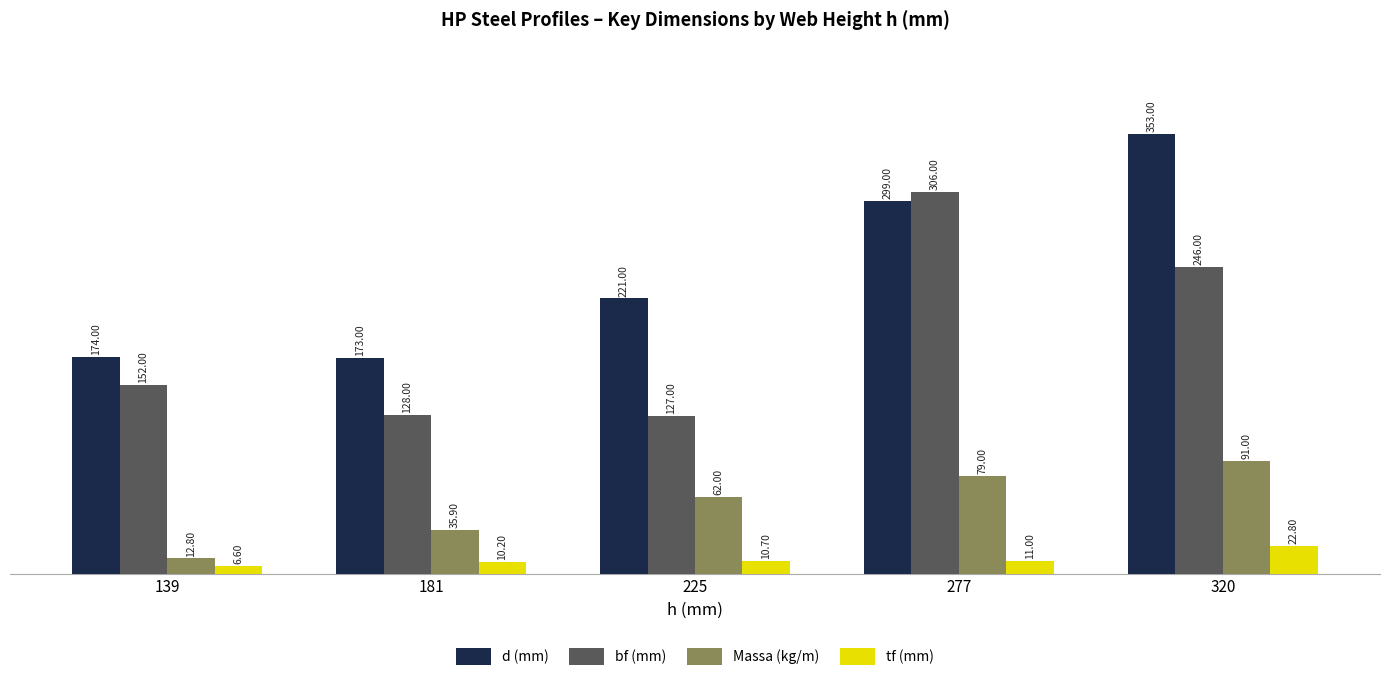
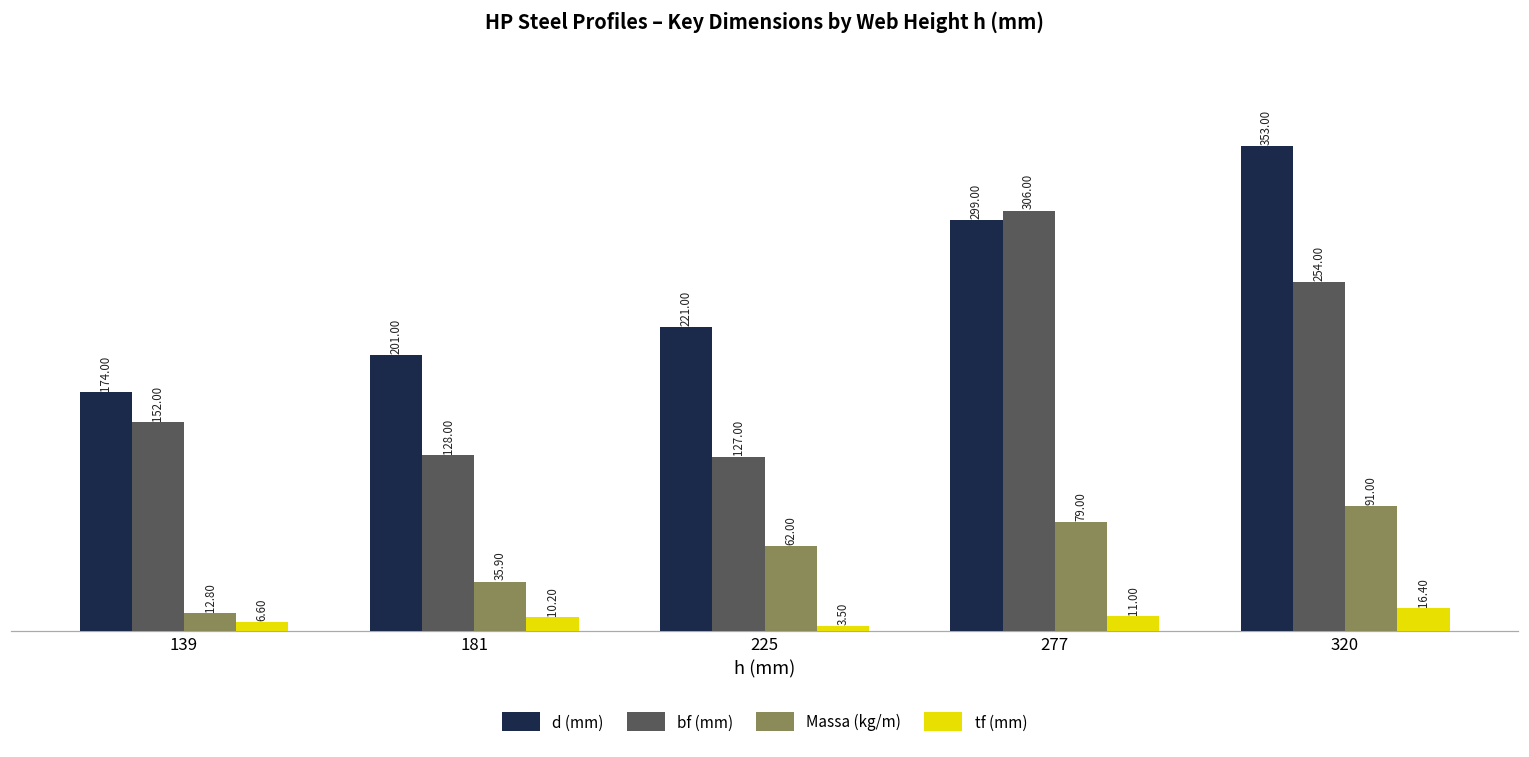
d (mm), 181: 173.00 -> 201.00
tf (mm), 225: 10.70 -> 3.50
bf (mm), 320: 246.00 -> 254.00
tf (mm), 320: 22.80 -> 16.40
